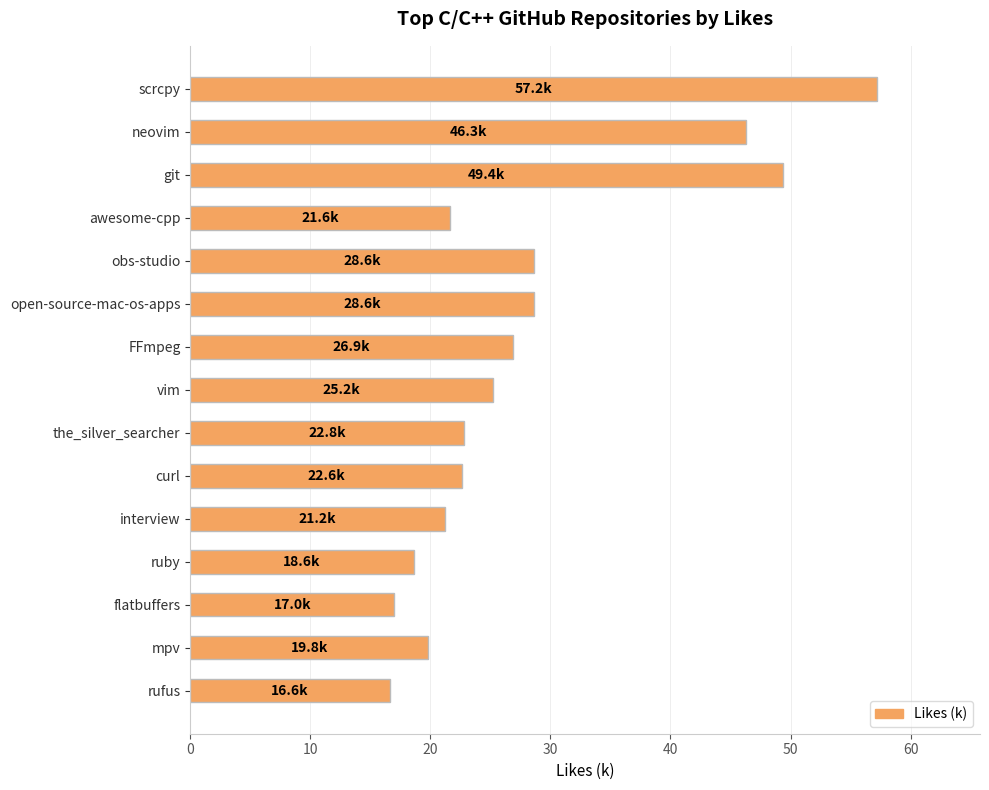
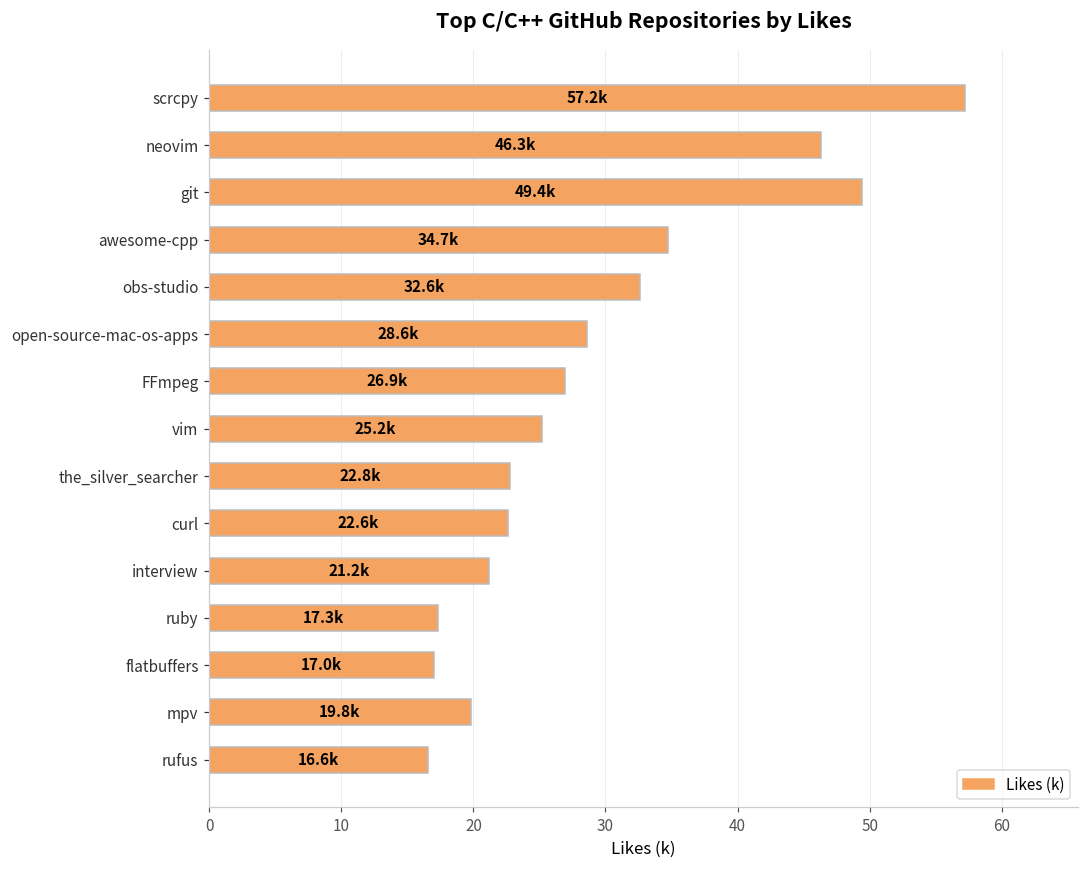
awesome-cpp: 21.6k -> 34.7k
obs-studio: 28.6k -> 32.6k
ruby: 18.6k -> 17.3k
